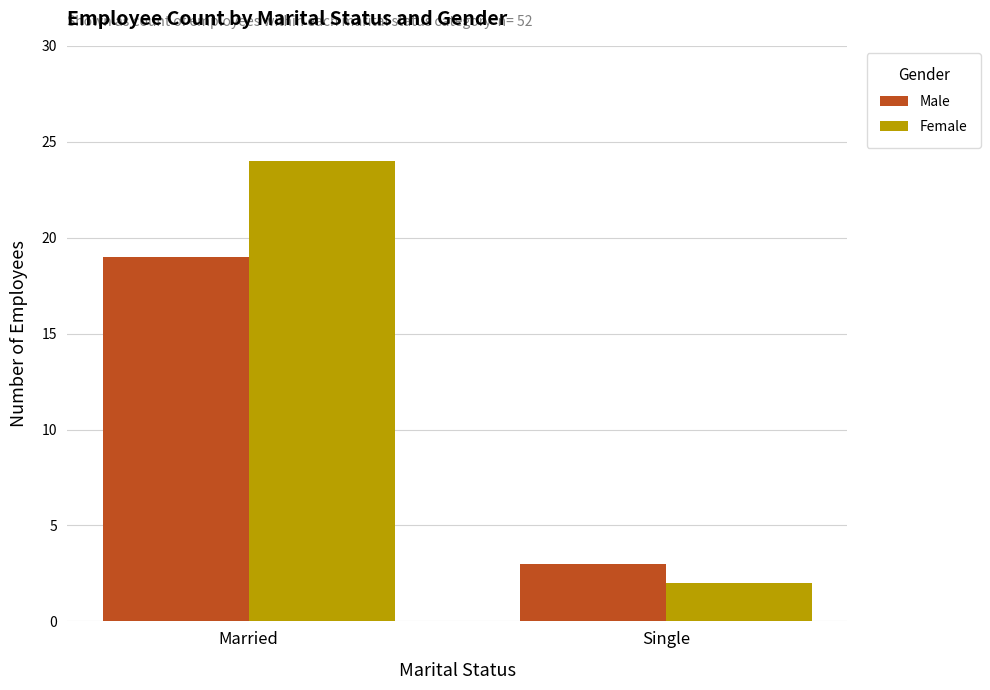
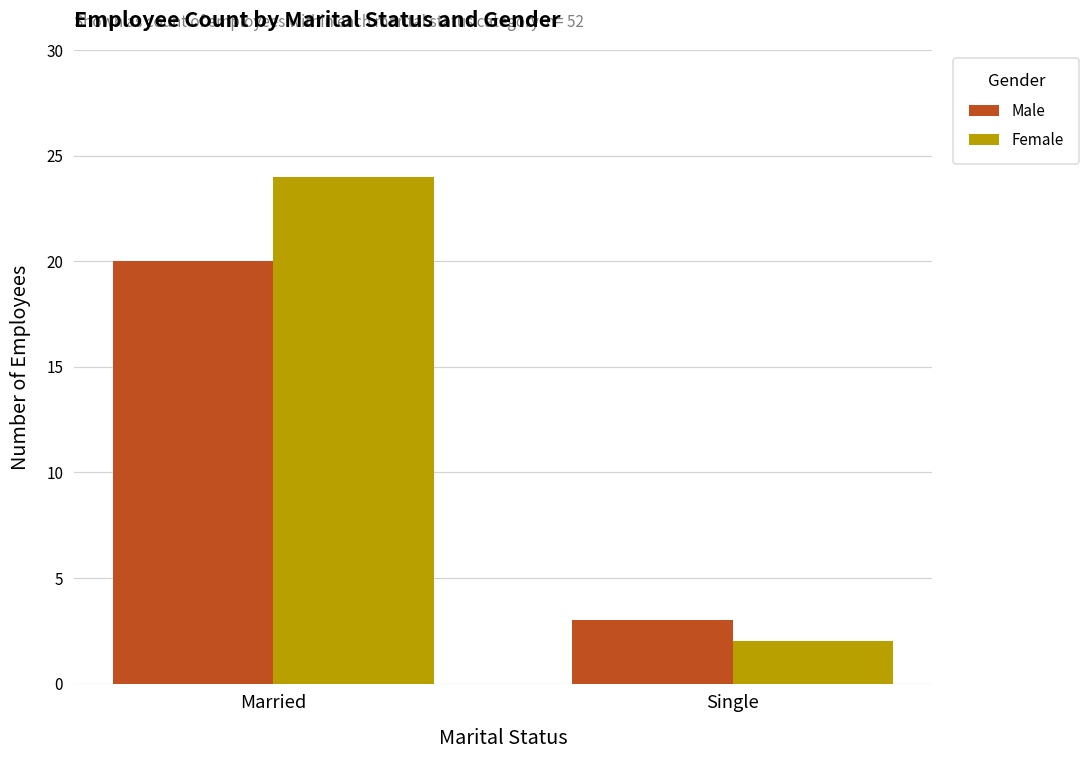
Male, Married: 19 -> 20
